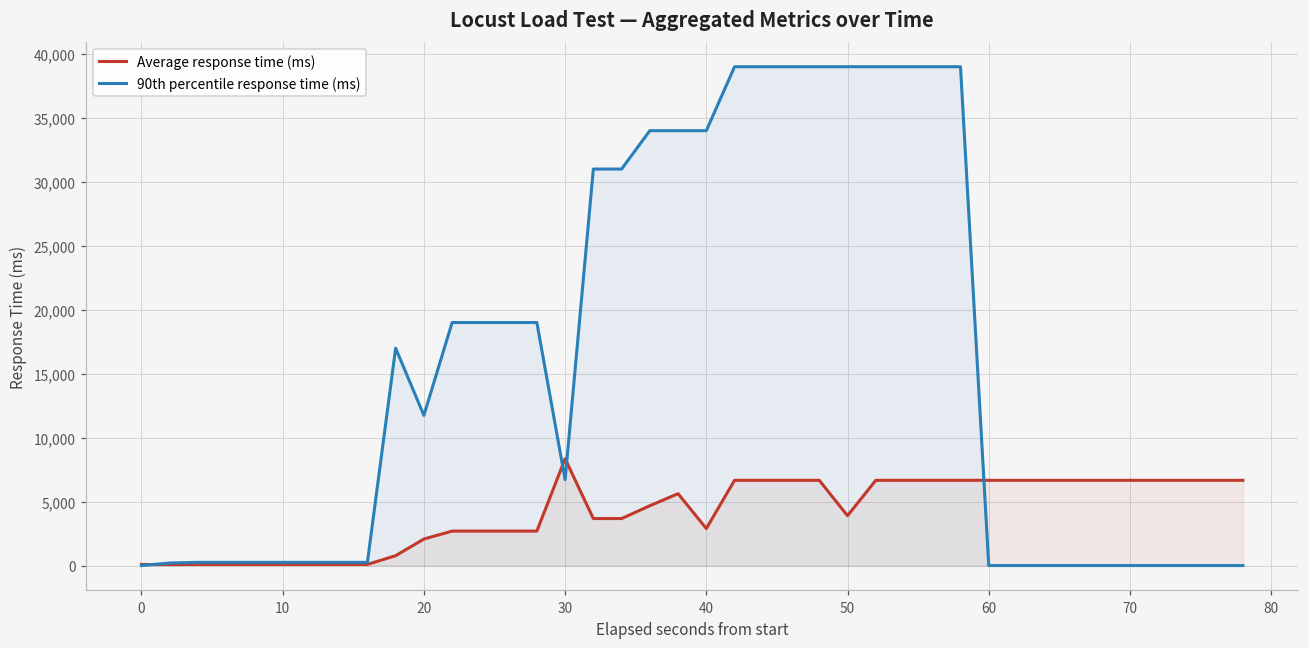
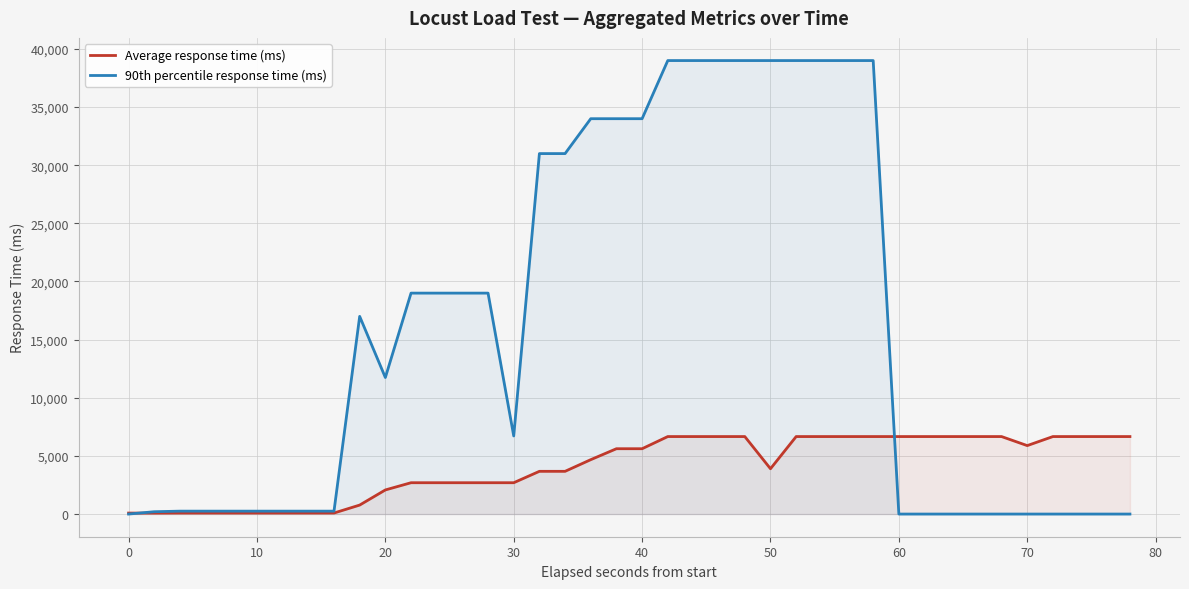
Average response time (ms), 30: 8,400 -> 2,700
Average response time (ms), 40: 2,900 -> 5,600
Average response time (ms), 70: 6,700 -> 5,900
